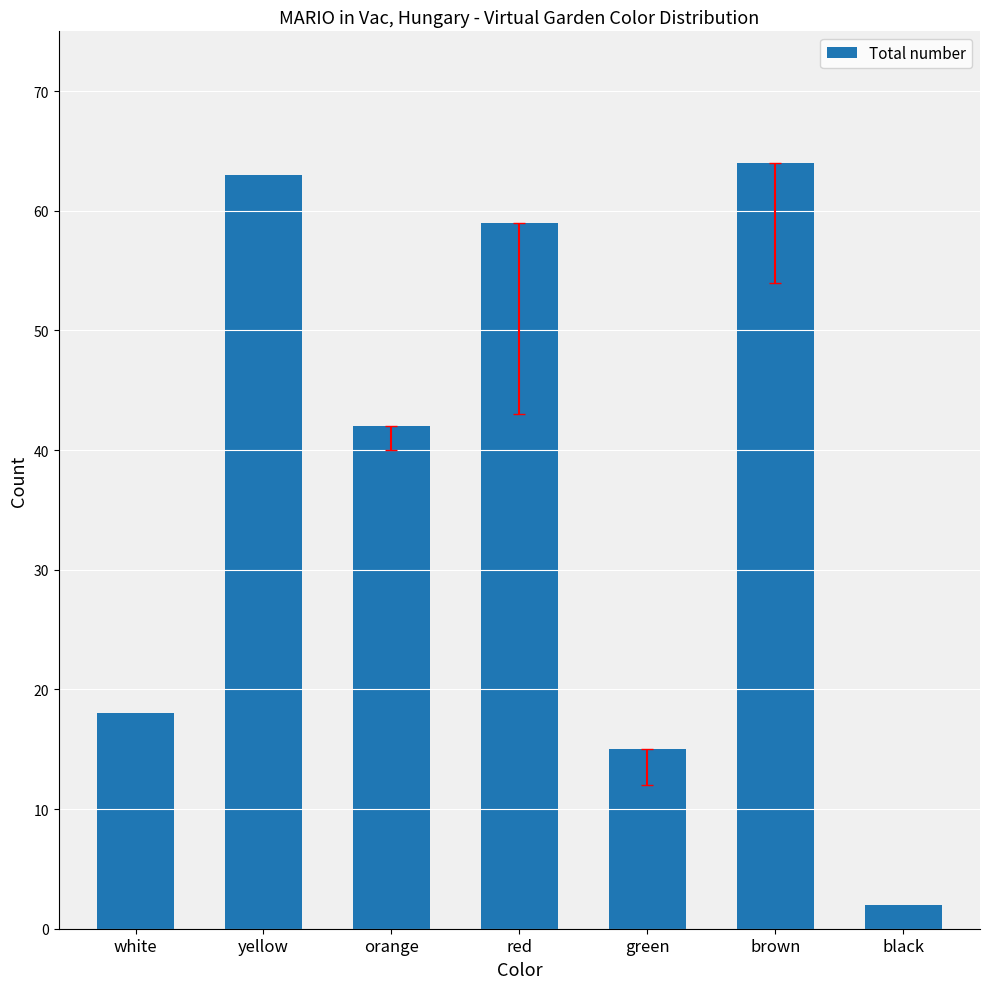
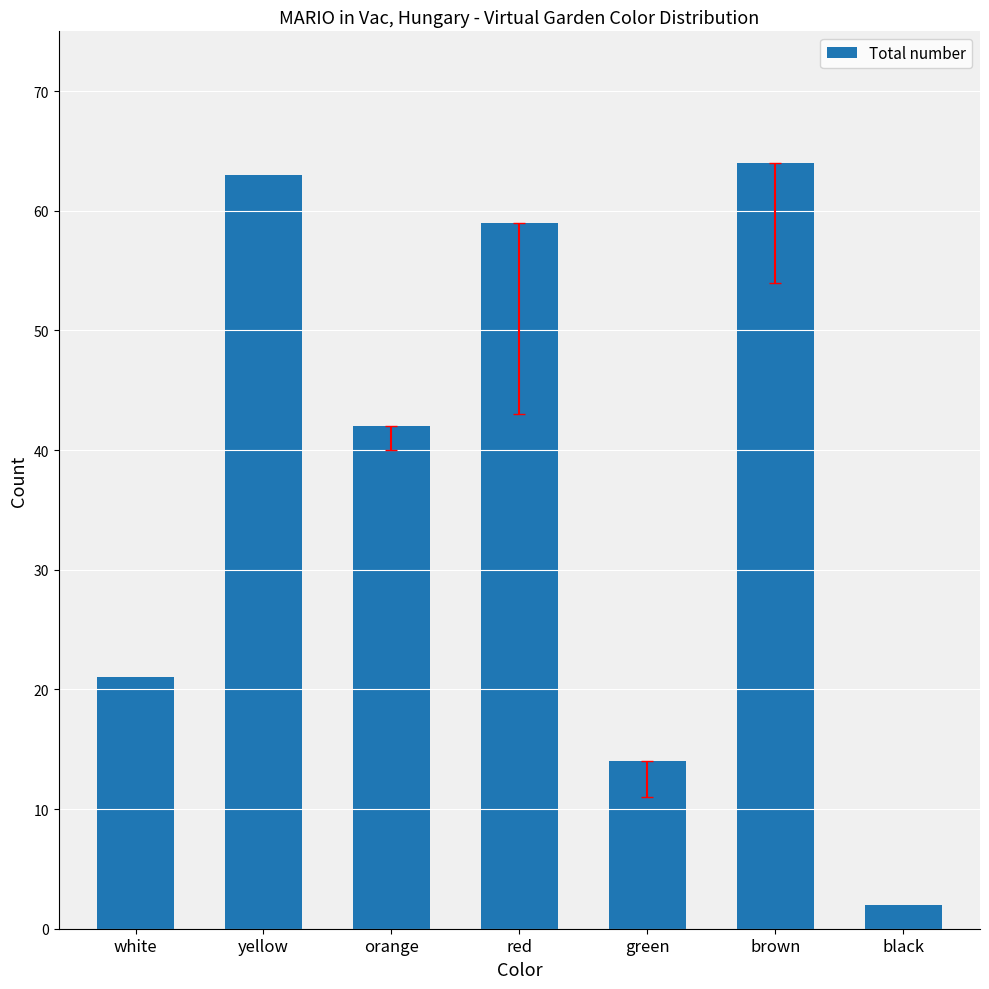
Total number, white: 18 -> 21
Total number, green: 15 -> 14
